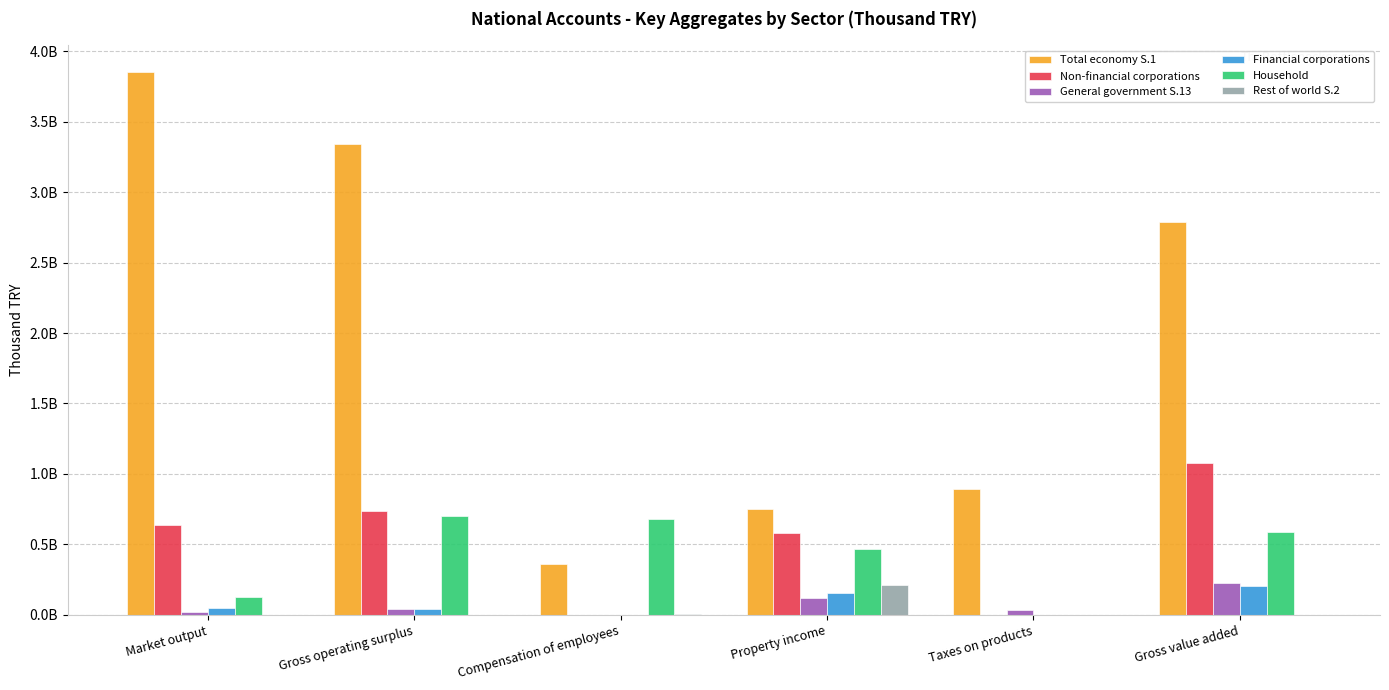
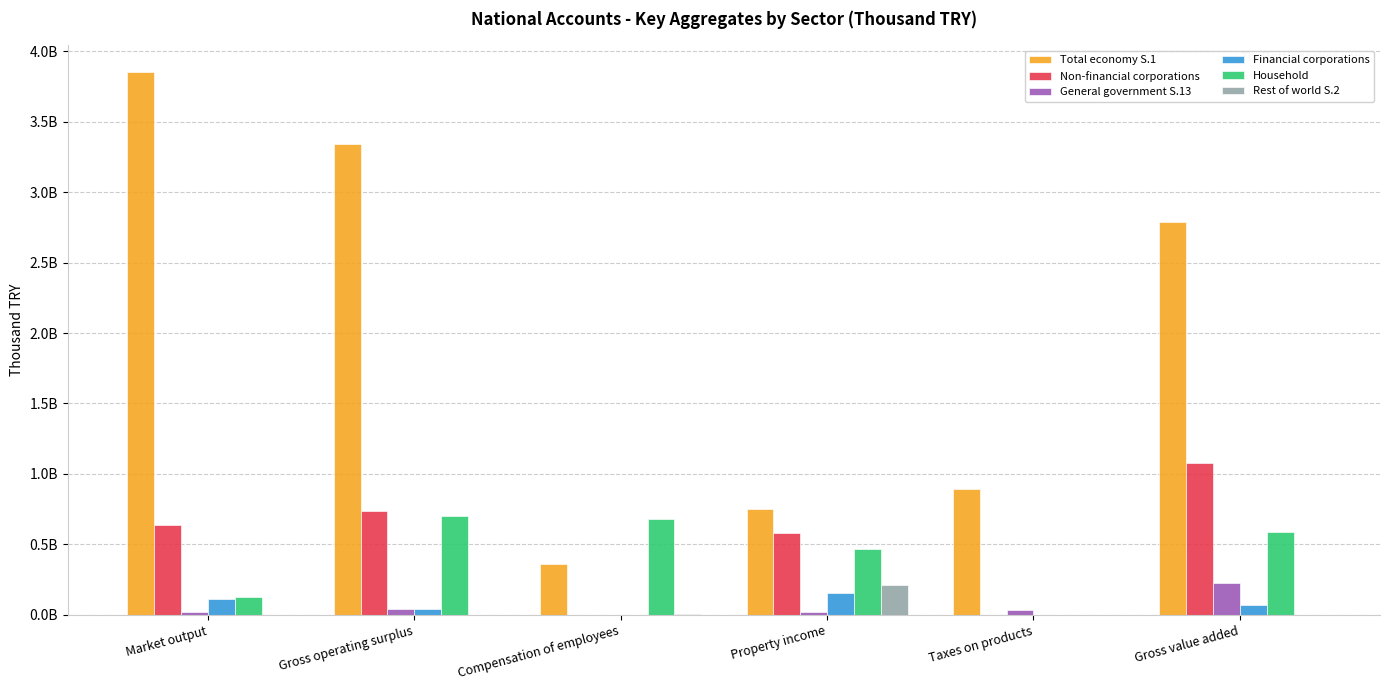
Financial corporations, Market output: 50000000 -> 110000000
General government S.13, Property income: 120000000 -> 20000000
Financial corporations, Gross value added: 210000000 -> 70000000
